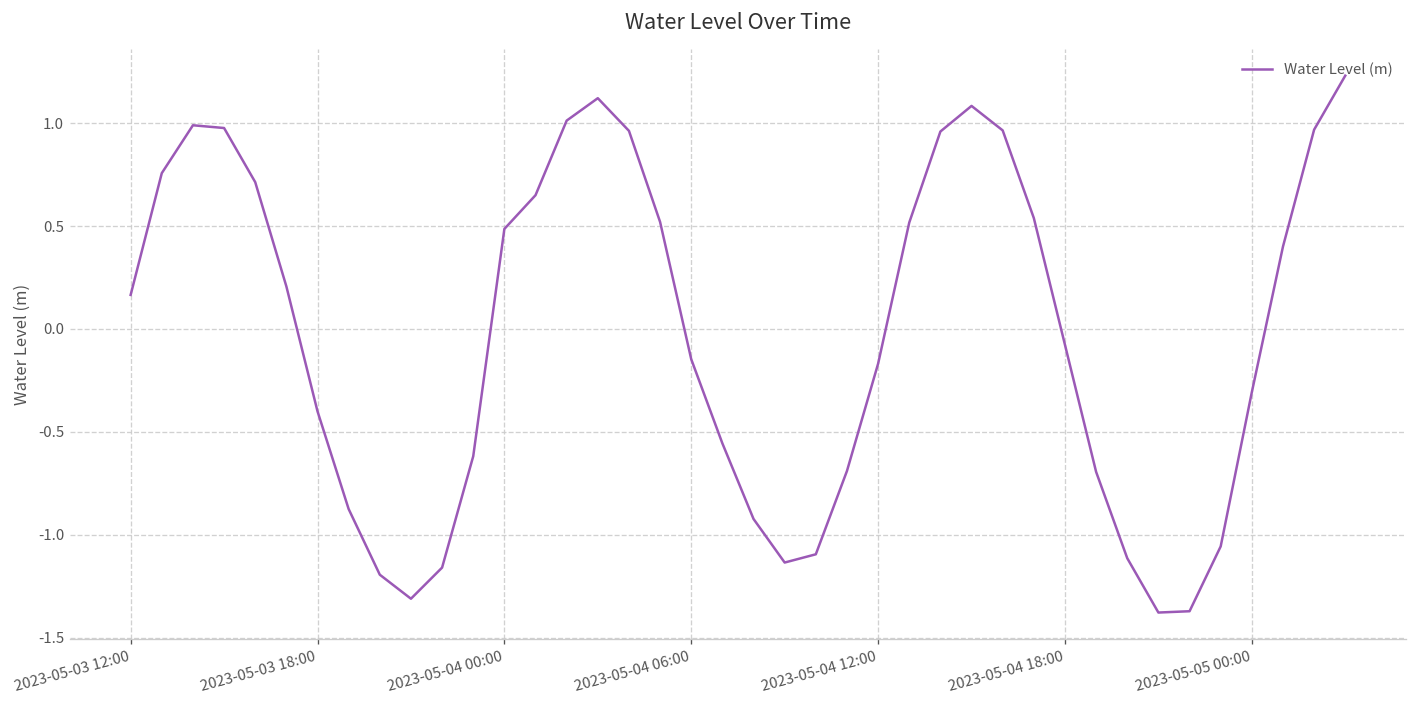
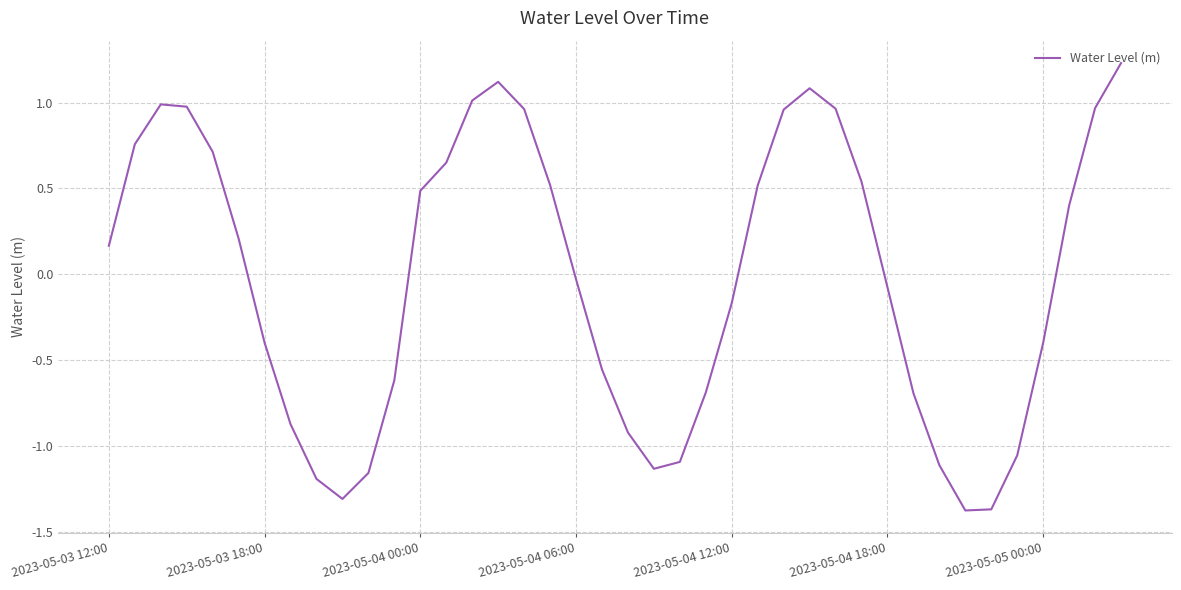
2023-05-04 06:00: -0.15 -> -0.03
2023-05-05 00:00: -0.31 -> -0.40
